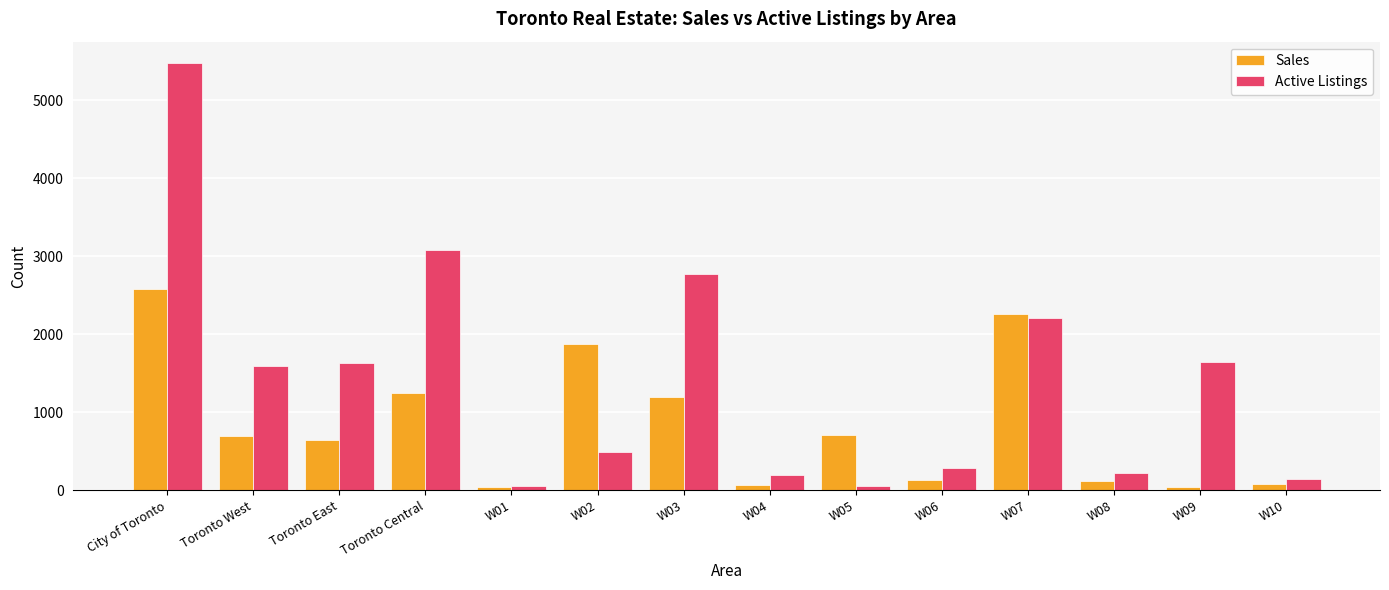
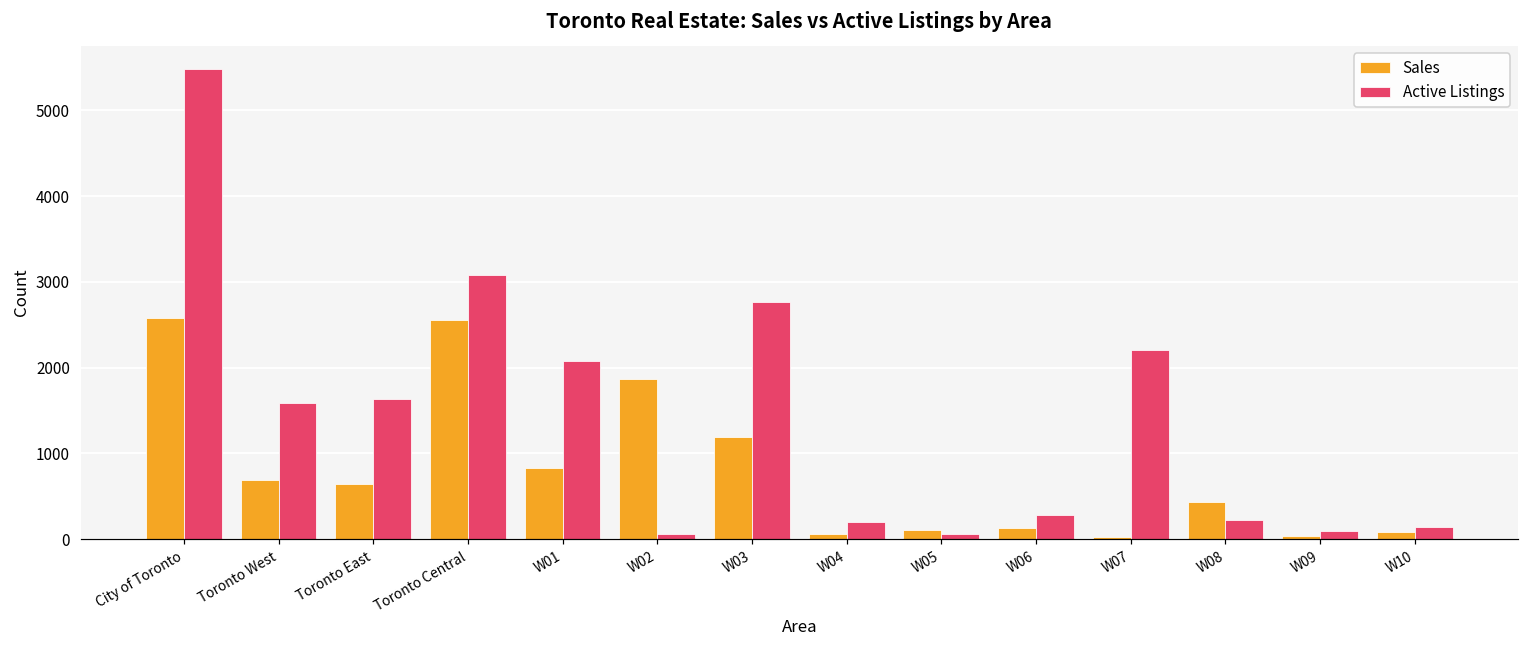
Sales, Toronto Central: 1200 -> 2600
Sales, W01: 0 -> 800
Active Listings, W01: 100 -> 2100
Active Listings, W02: 500 -> 100
Sales, W05: 700 -> 100
Sales, W07: 2300 -> 0
Sales, W08: 100 -> 400
Active Listings, W09: 1600 -> 100
